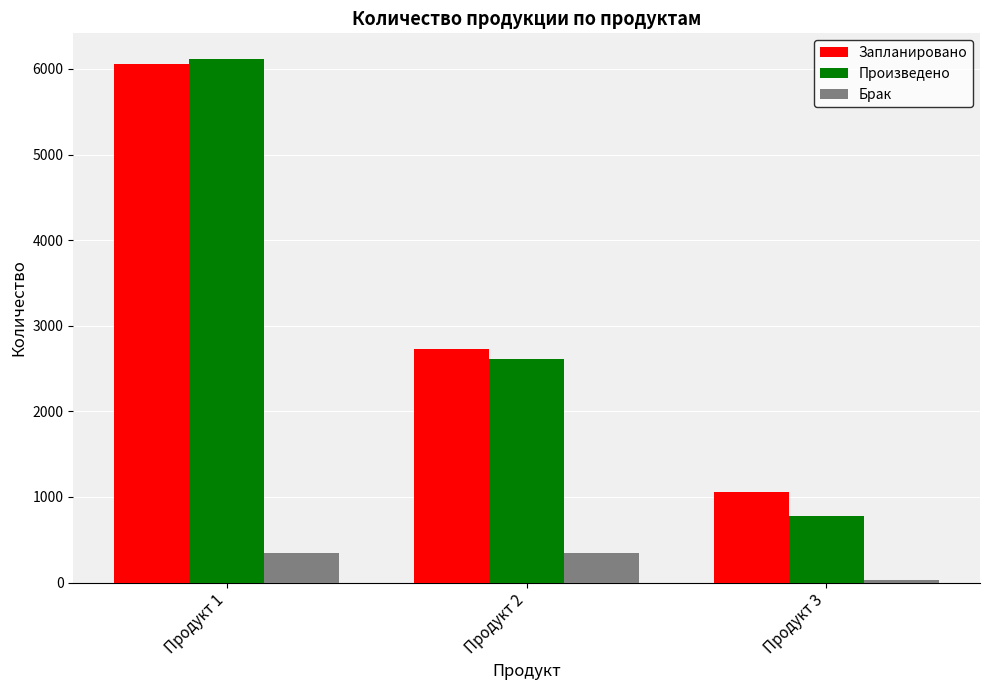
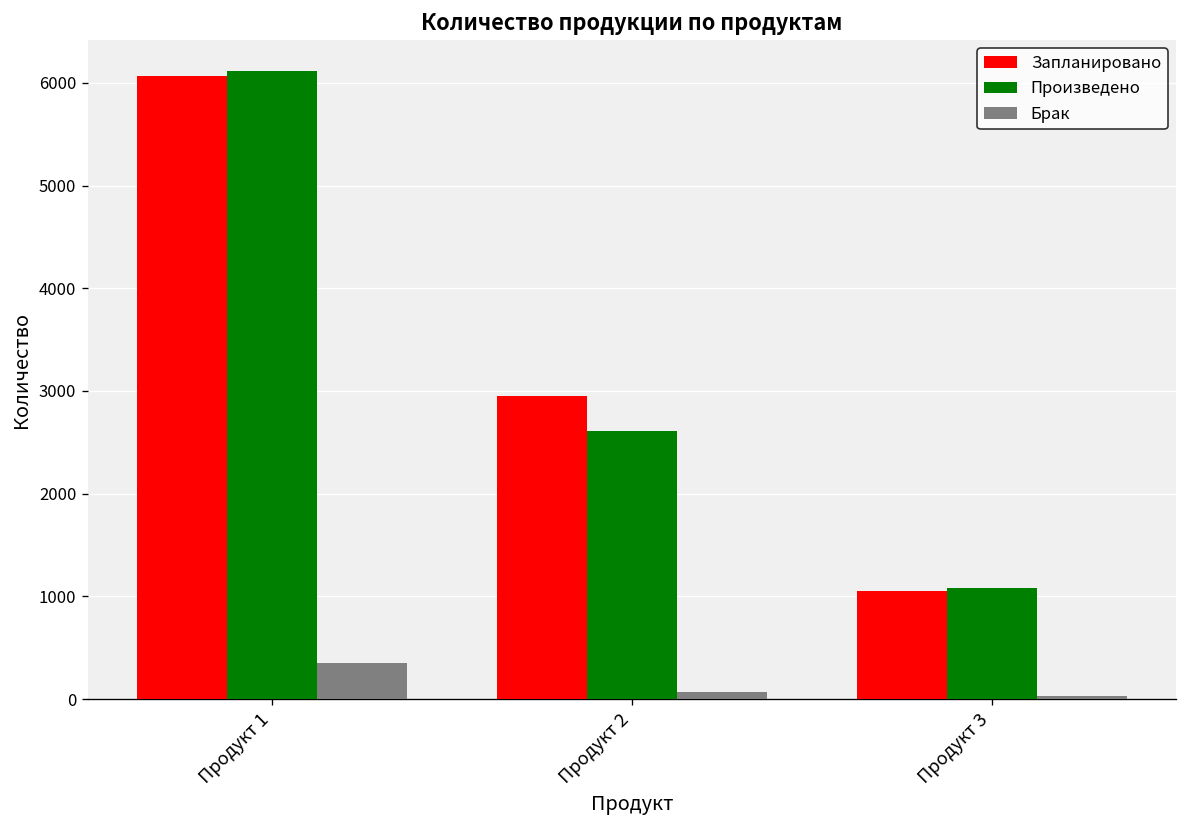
Запланировано, Продукт 2: 2700 -> 2900
Брак, Продукт 2: 400 -> 100
Произведено, Продукт 3: 800 -> 1100
